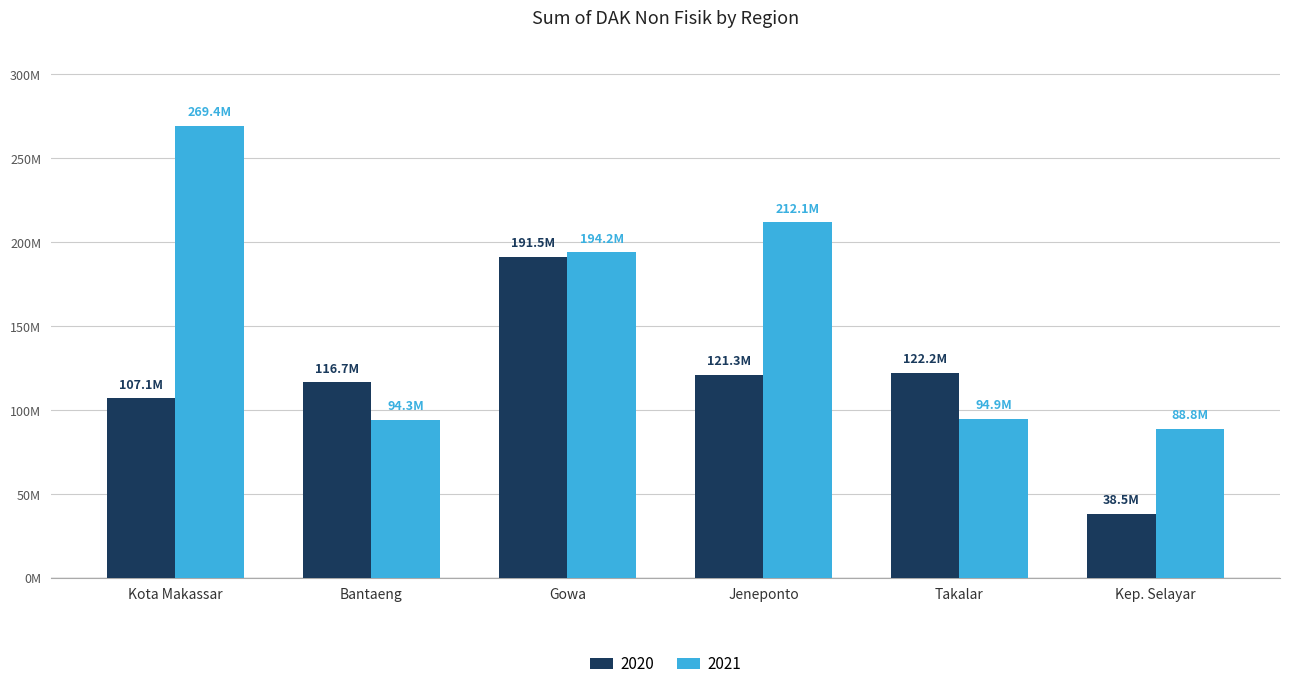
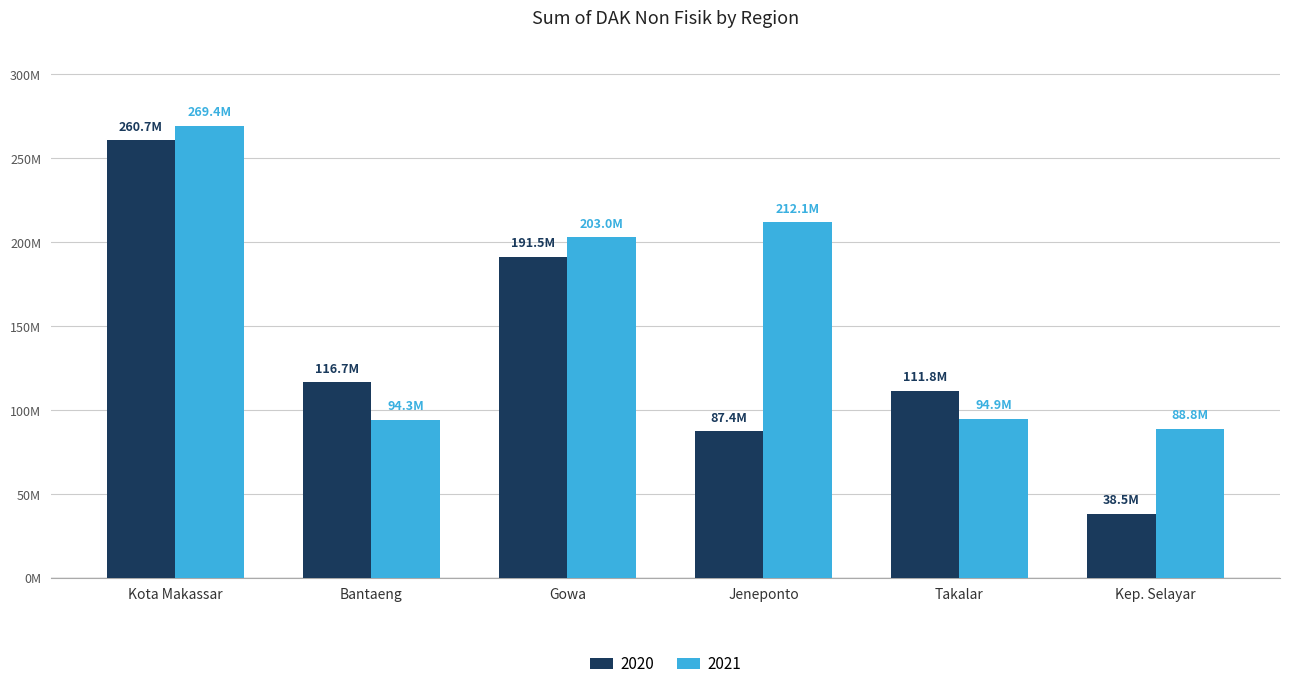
2020, Kota Makassar: 107.1M -> 260.7M
2021, Gowa: 194.2M -> 203.0M
2020, Jeneponto: 121.3M -> 87.4M
2020, Takalar: 122.2M -> 111.8M
